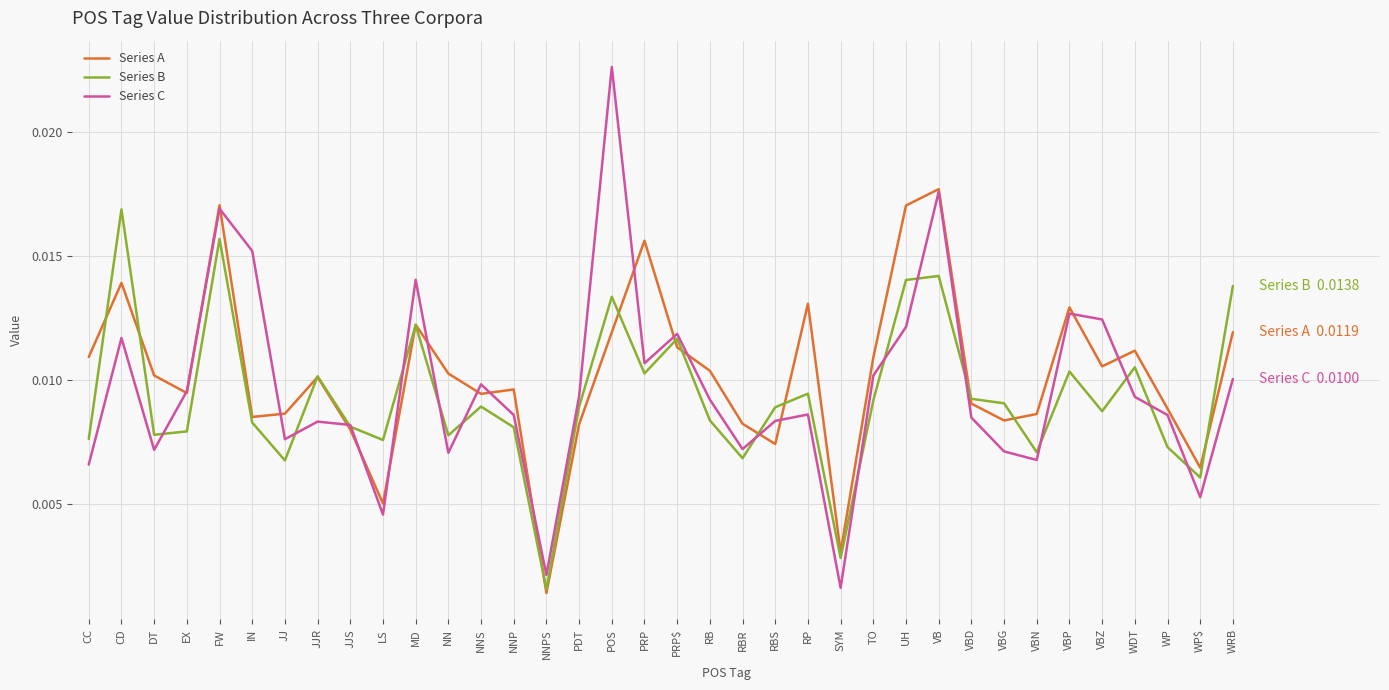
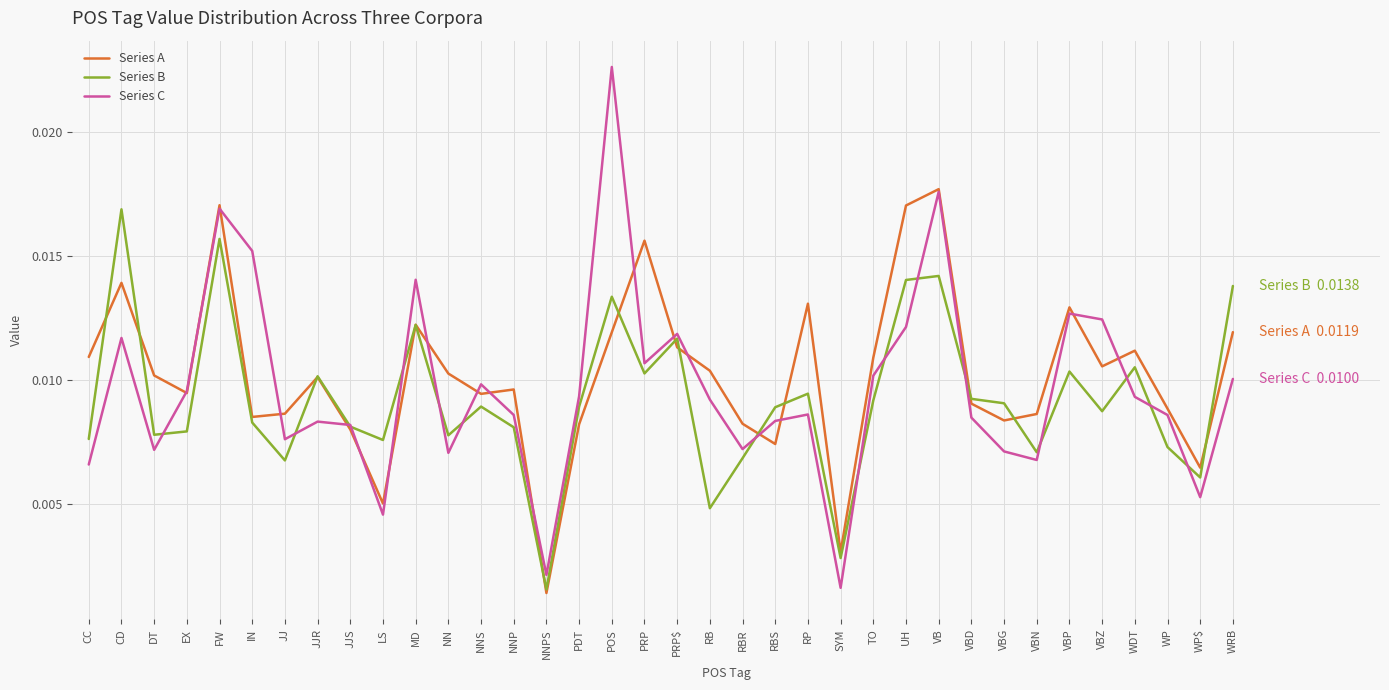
Series B, RB: 0.0084 -> 0.0048
